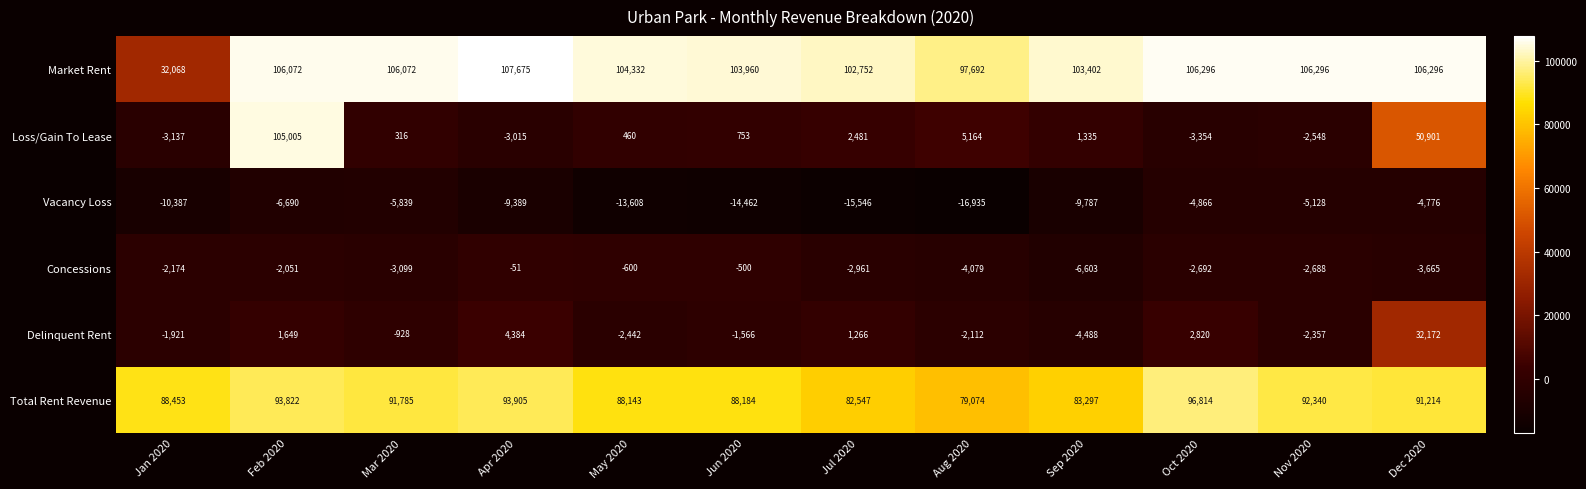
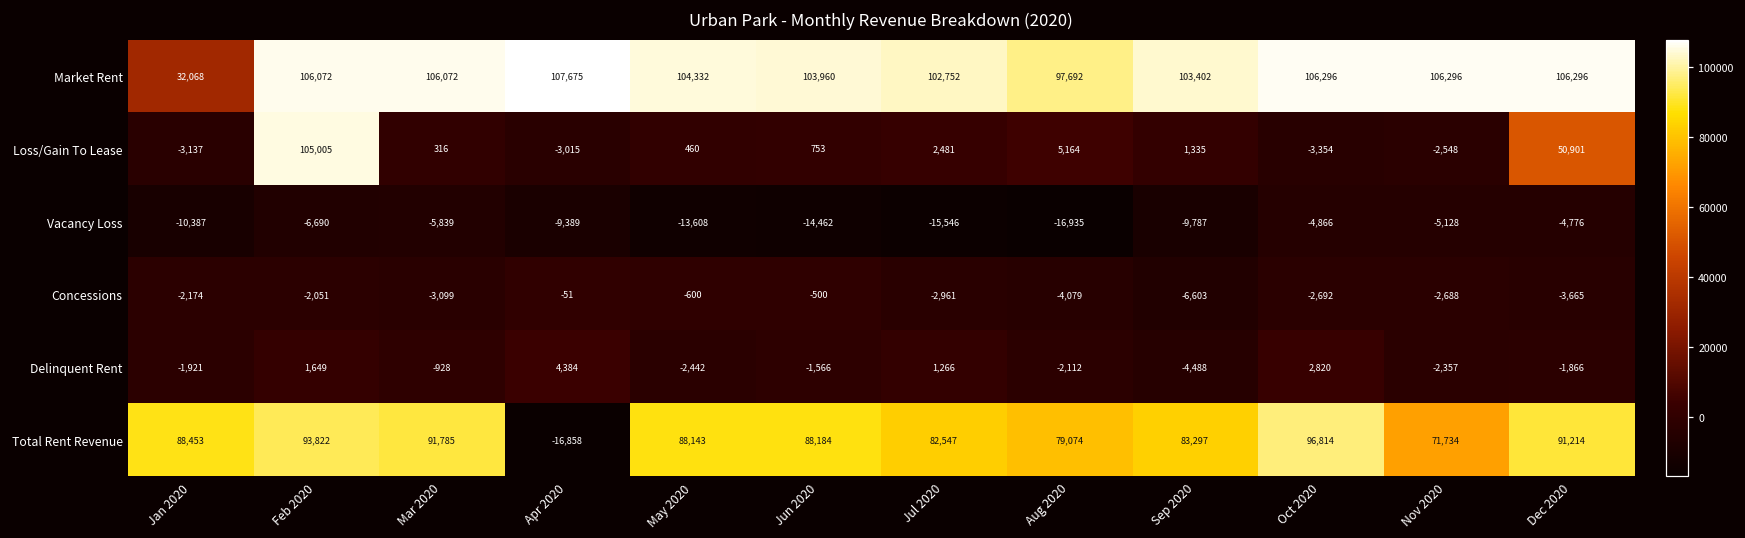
Delinquent Rent, Dec 2020: 32,172 -> -1,866
Total Rent Revenue, Apr 2020: 93,905 -> -16,858
Total Rent Revenue, Nov 2020: 92,340 -> 71,734
